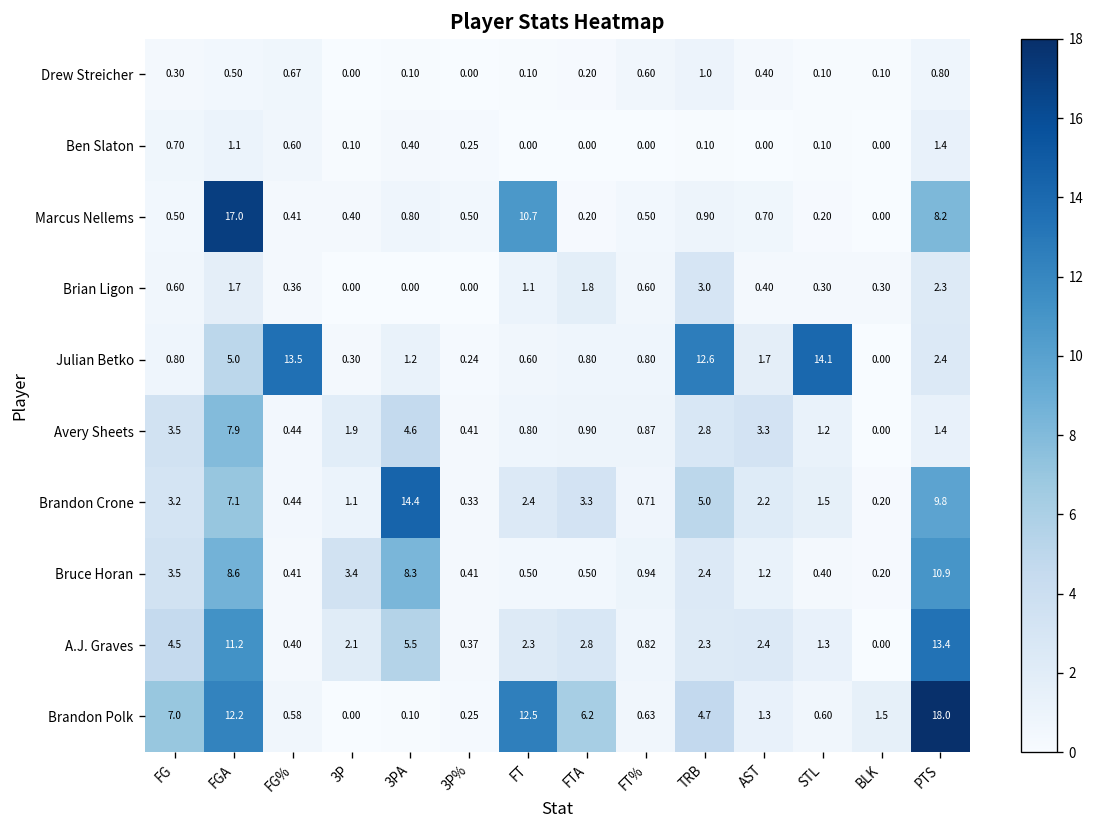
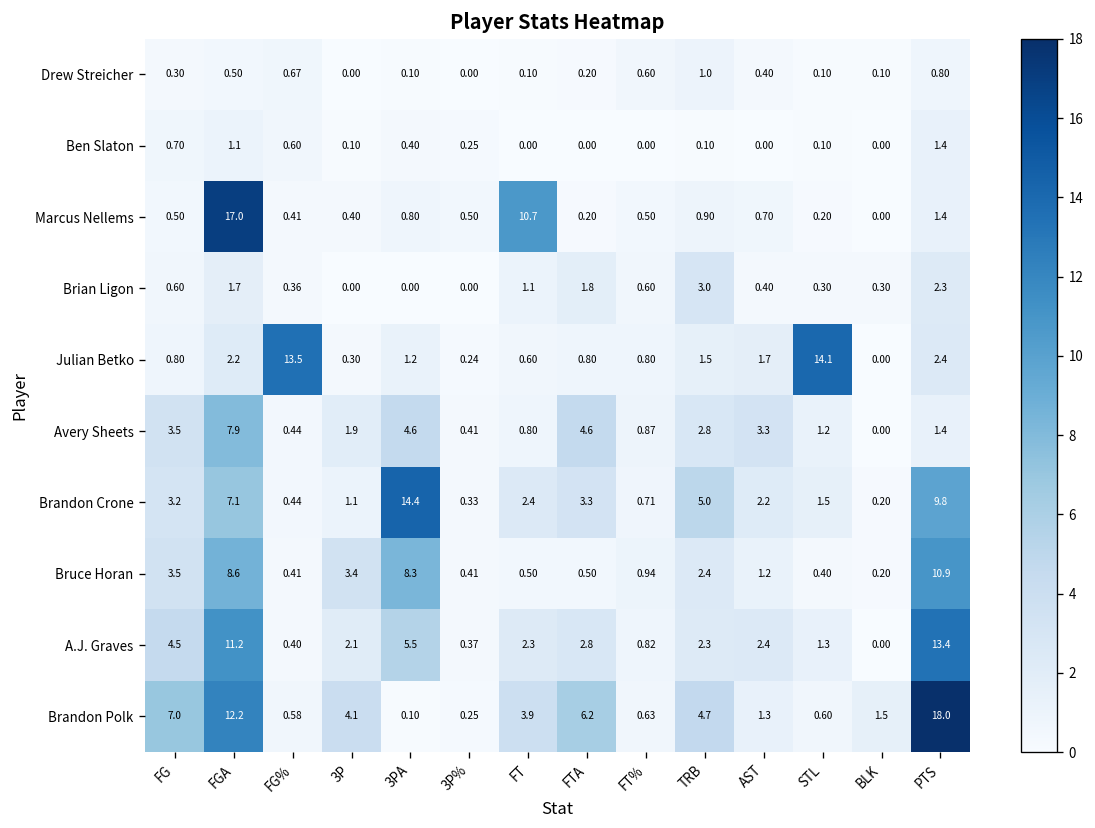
Marcus Nellems, PTS: 8.2 -> 1.4
Julian Betko, FGA: 5.0 -> 2.2
Julian Betko, TRB: 12.6 -> 1.5
Avery Sheets, FTA: 0.90 -> 4.6
Brandon Polk, 3P: 0.00 -> 4.1
Brandon Polk, FT: 12.5 -> 3.9
